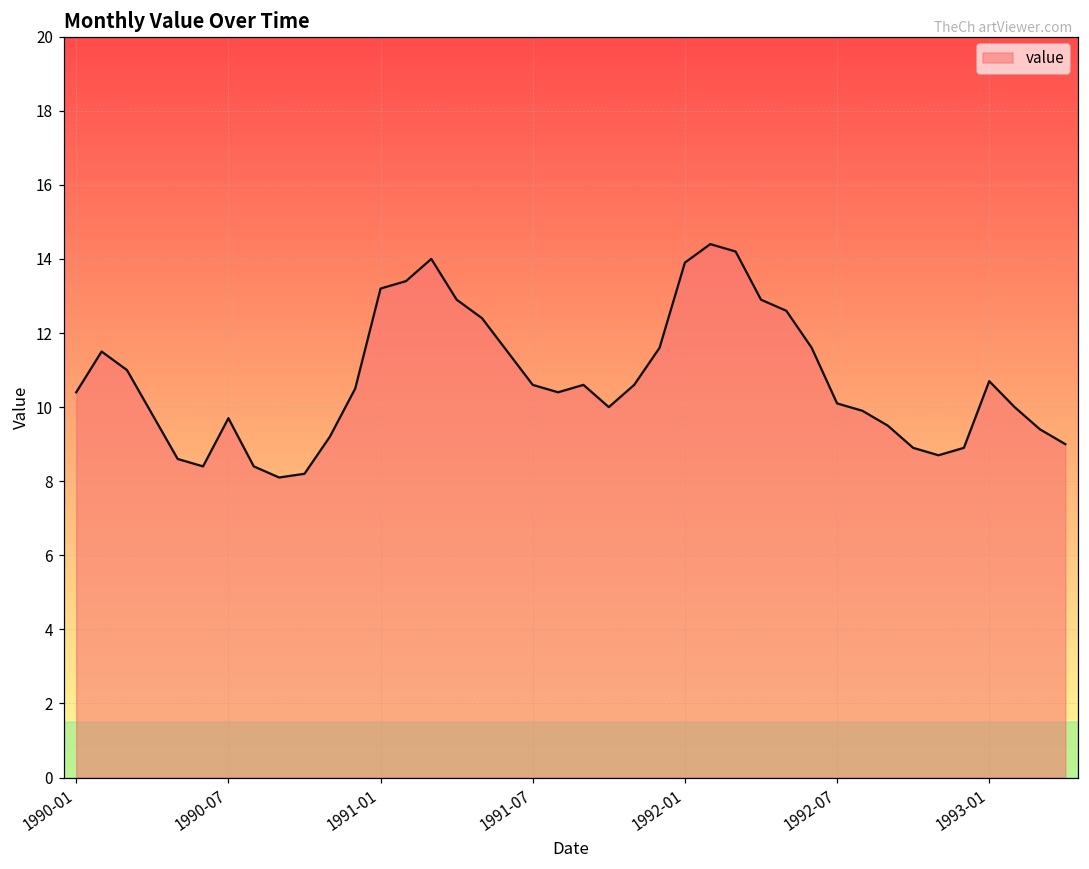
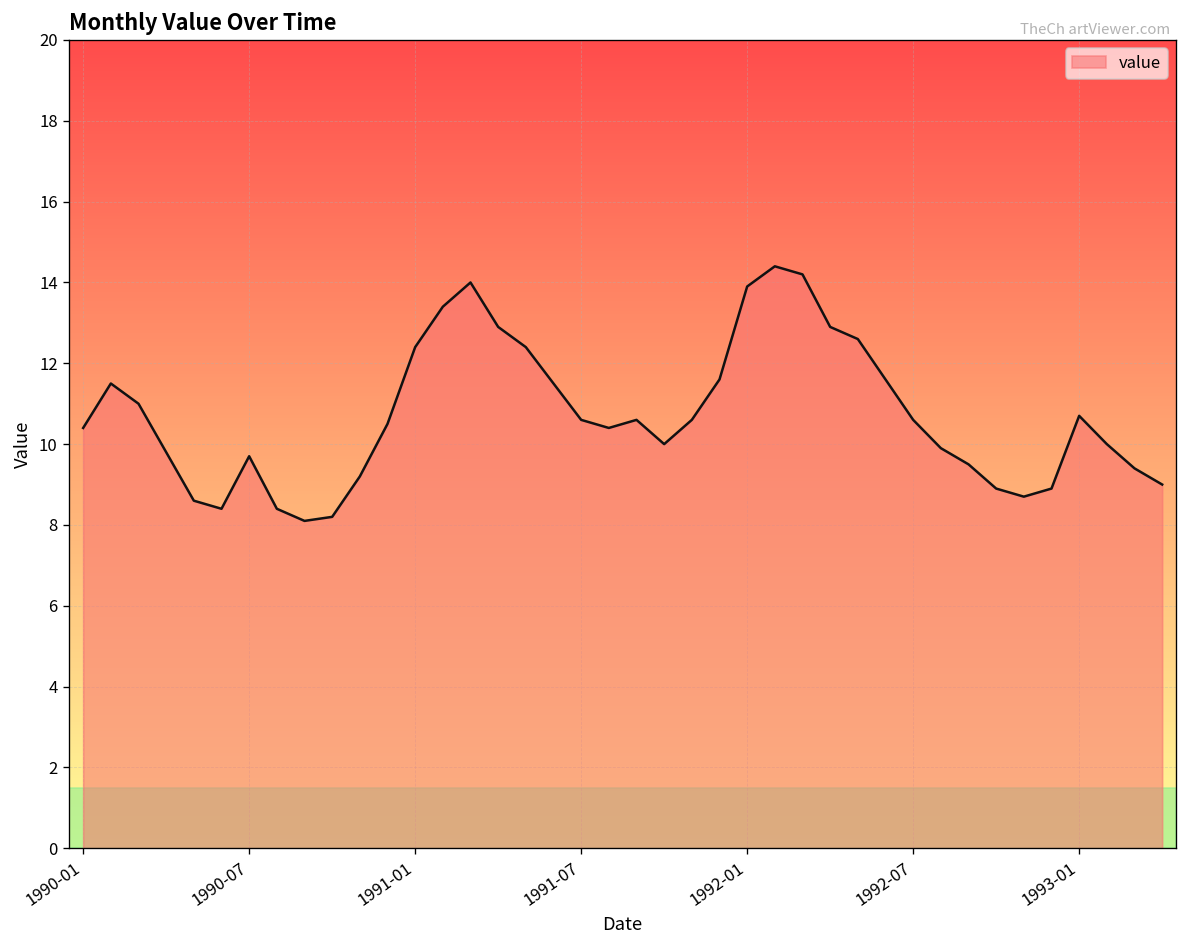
1991-01: 13.2 -> 12.4
1992-07: 10.1 -> 10.6
